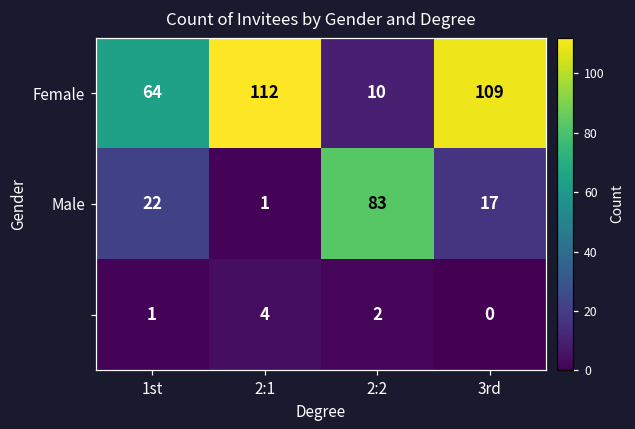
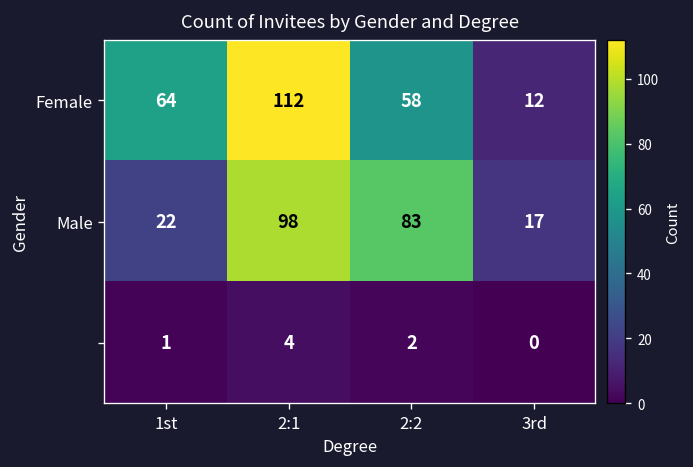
Female, 2:2: 10 -> 58
Female, 3rd: 109 -> 12
Male, 2:1: 1 -> 98
